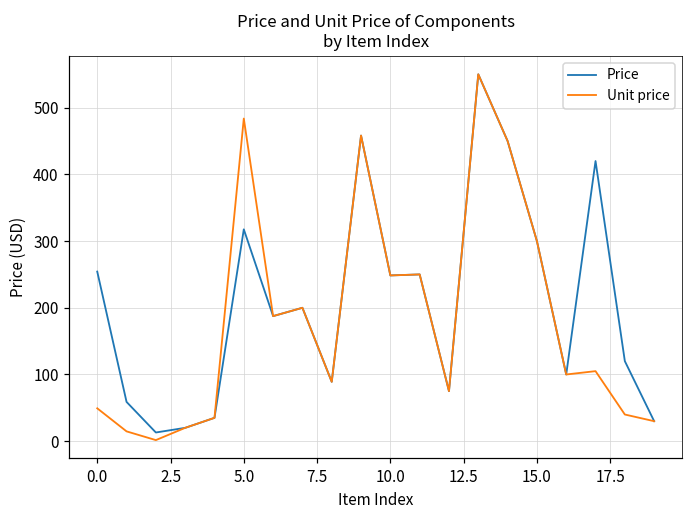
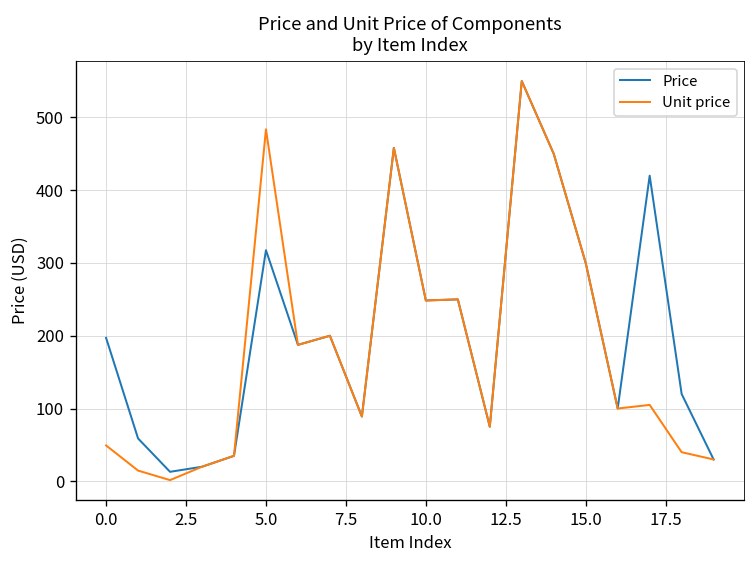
Price, 0.0: 250 -> 200
